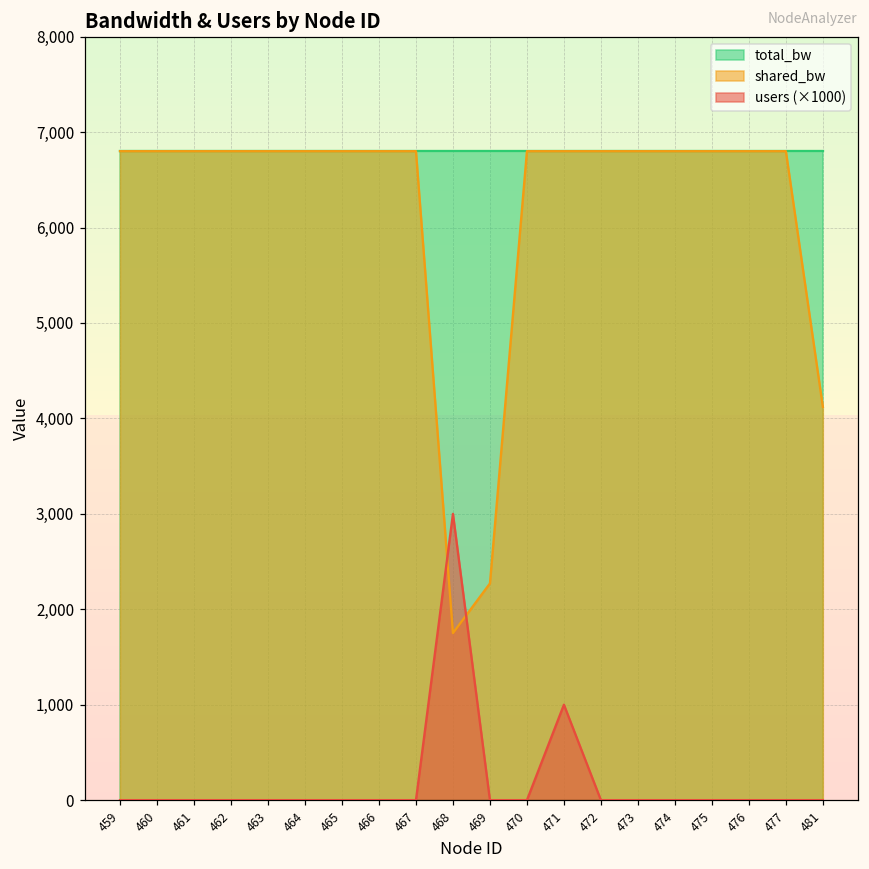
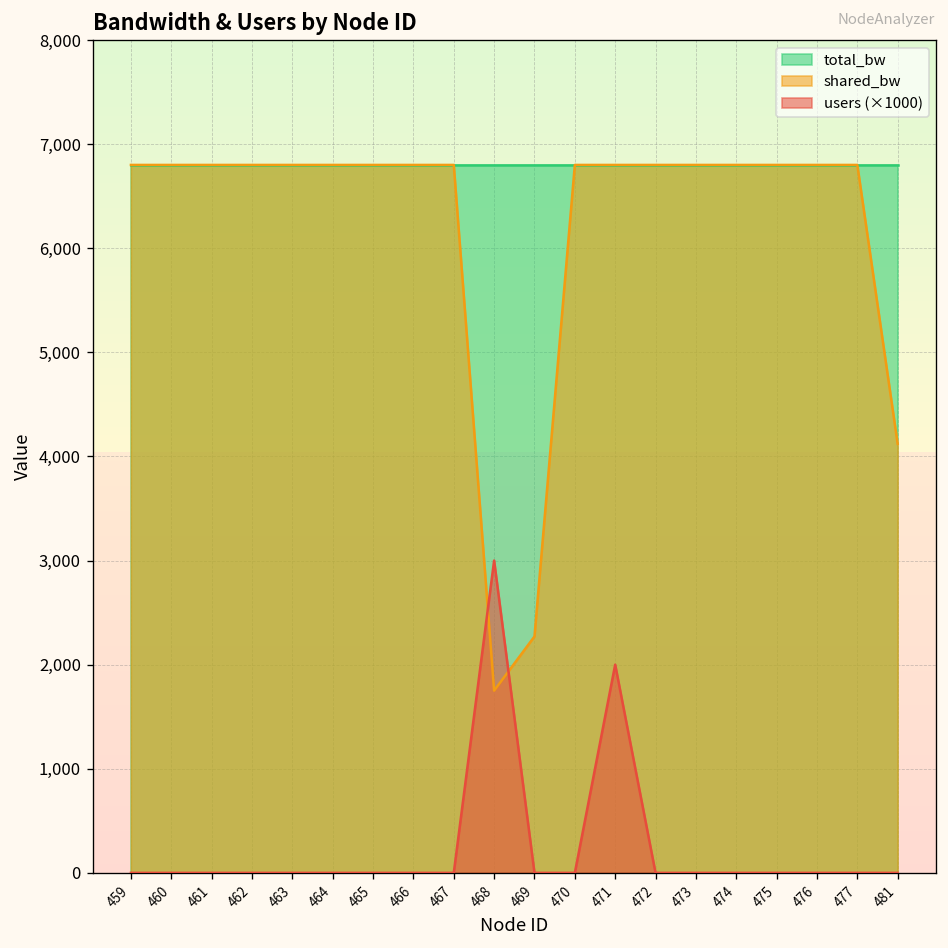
users (×1000), 471: 1,000 -> 2,000
